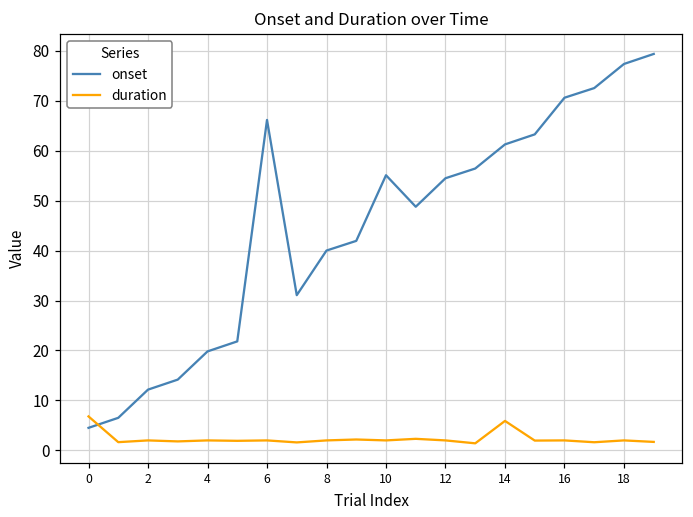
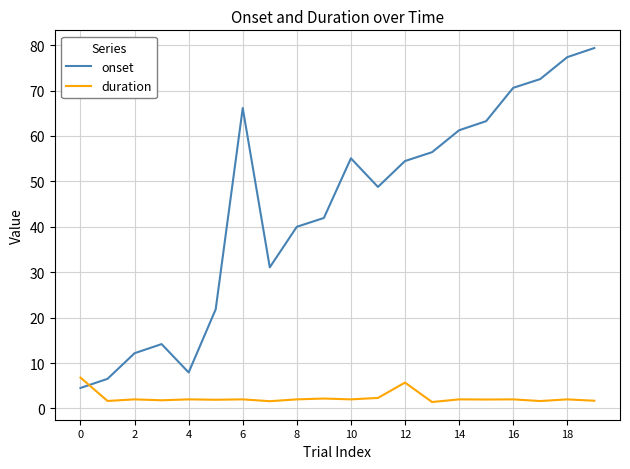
onset, 4: 20 -> 8
duration, 12: 2 -> 6
duration, 14: 6 -> 2
